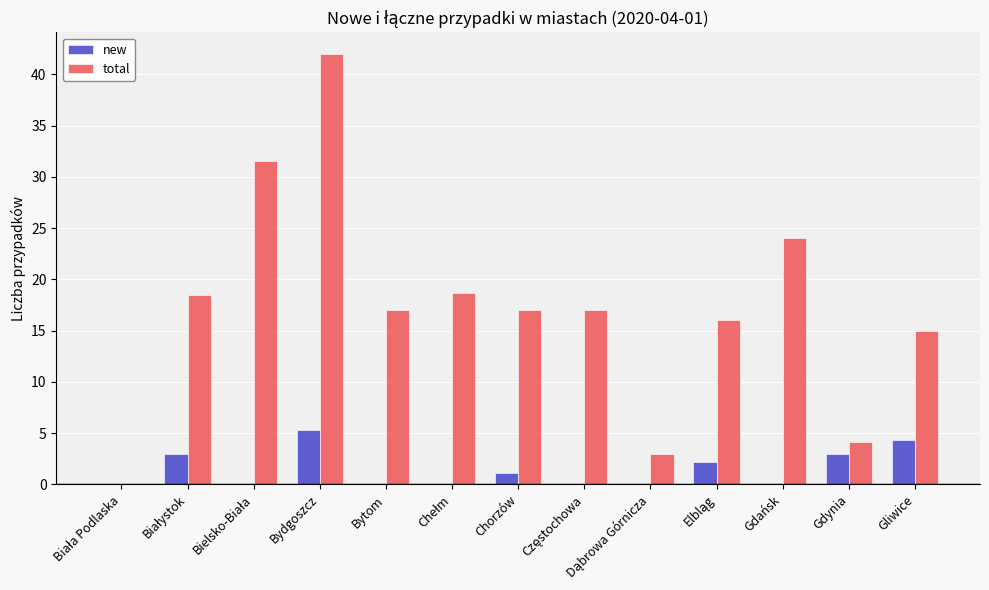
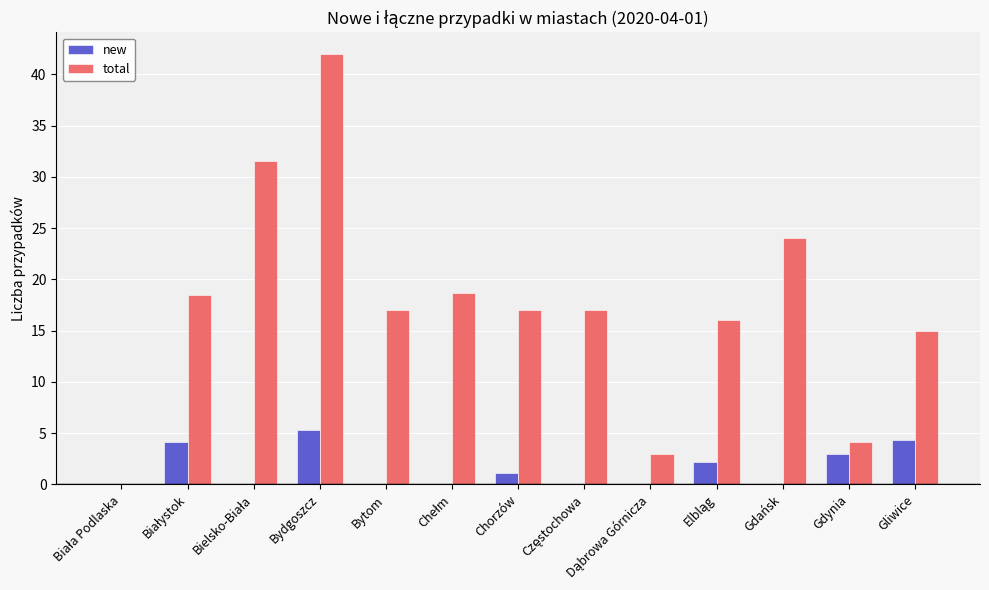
new, Białystok: 3.0 -> 4.1
